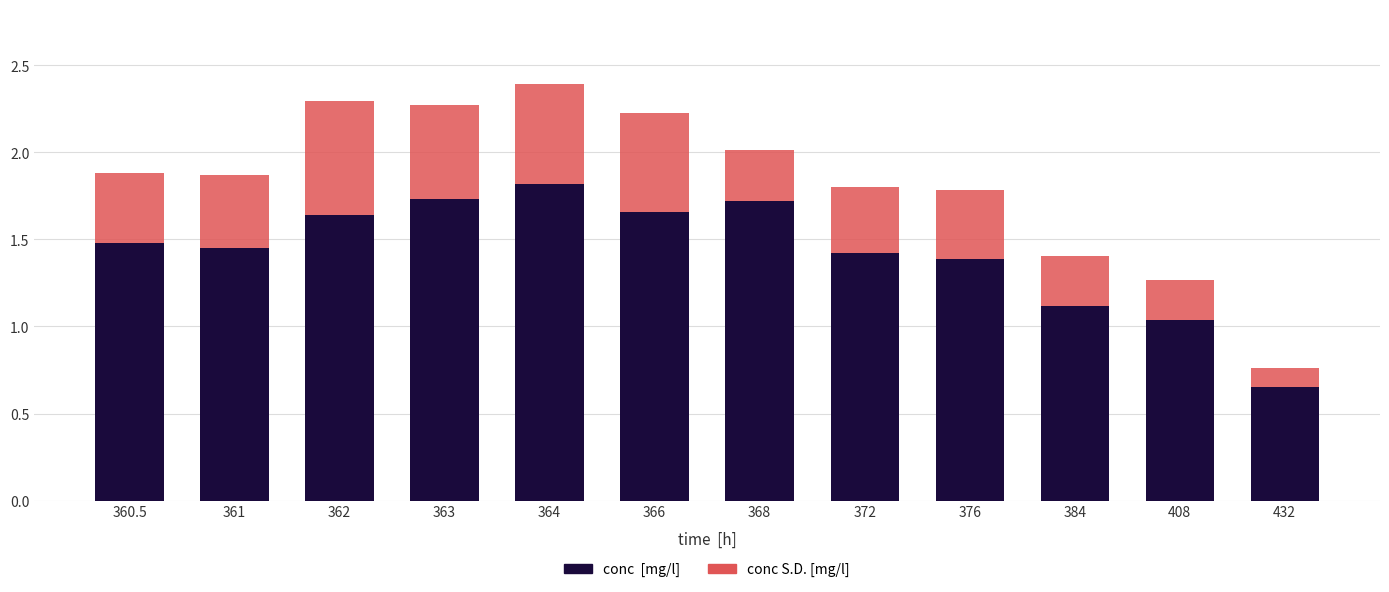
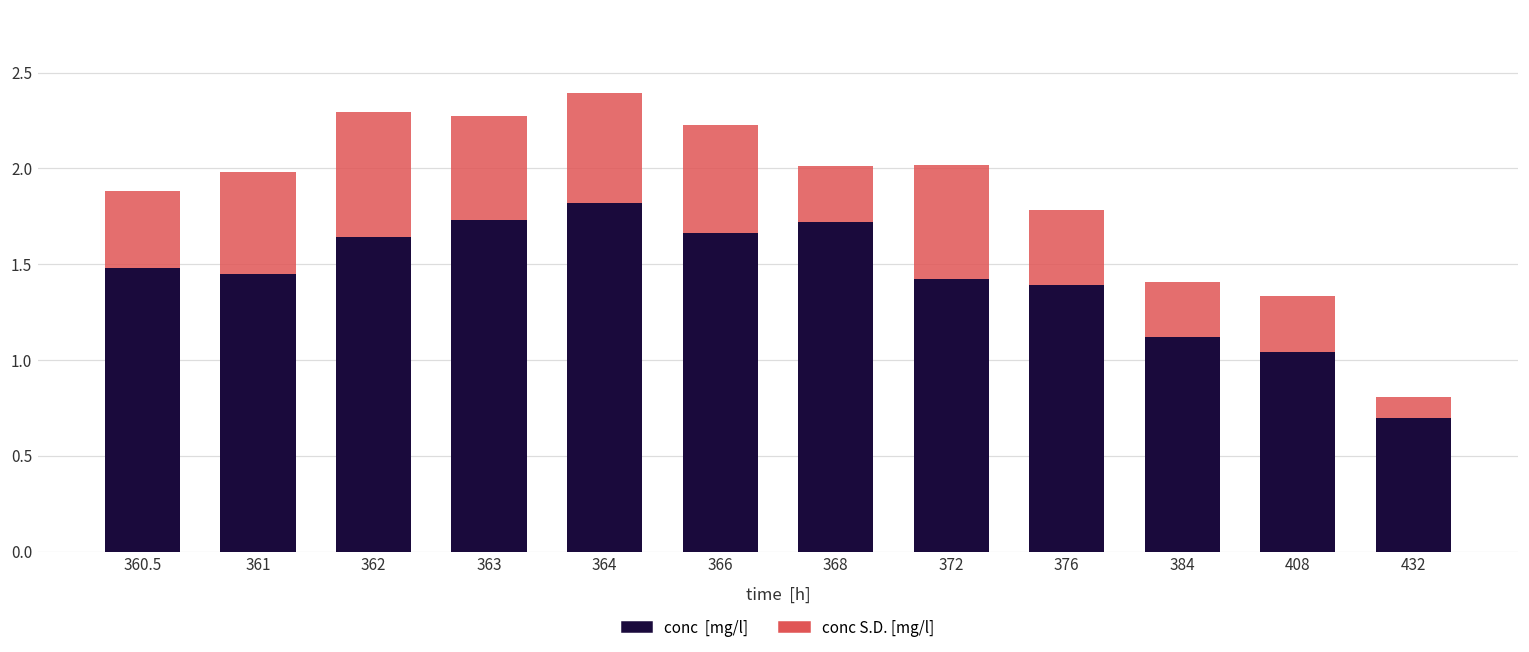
conc S.D. [mg/l], 361: 0.42 -> 0.53
conc S.D. [mg/l], 372: 0.38 -> 0.60
conc S.D. [mg/l], 408: 0.23 -> 0.29
conc [mg/l], 432: 0.65 -> 0.70
